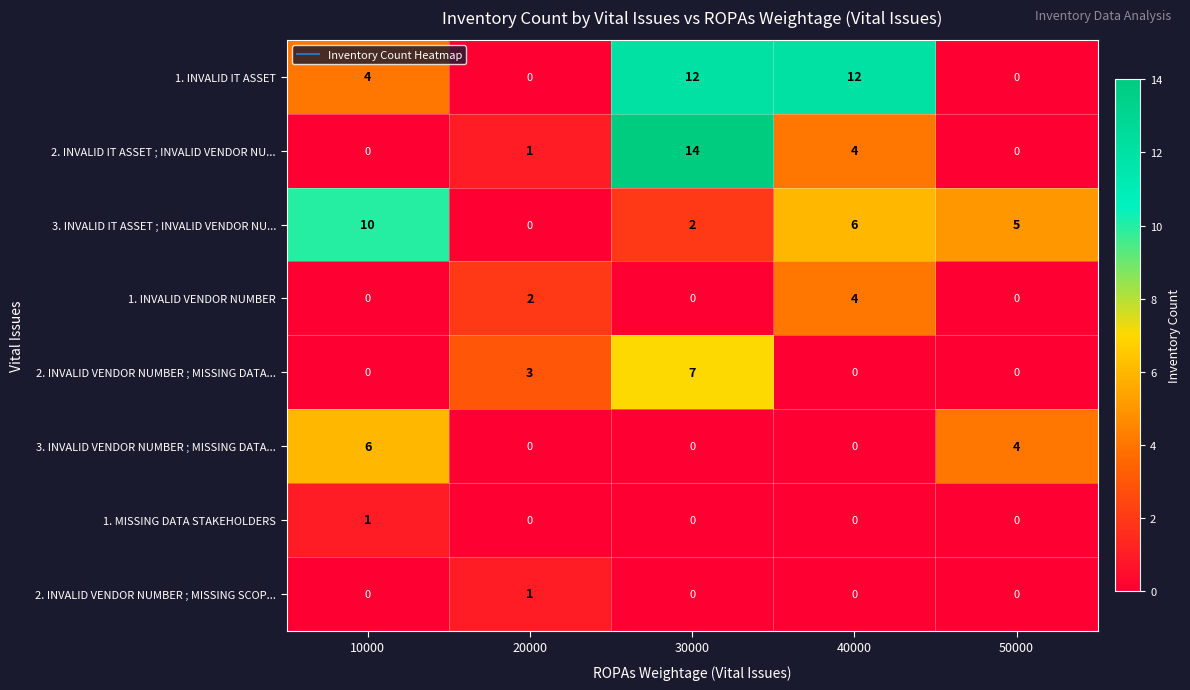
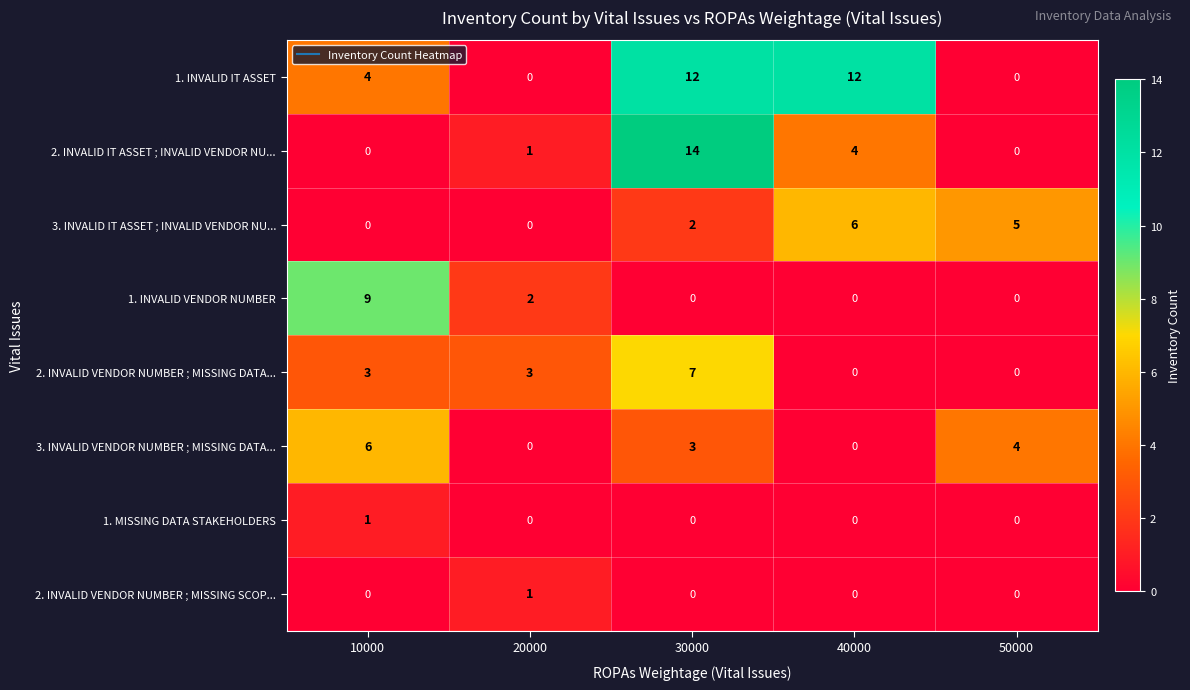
3. INVALID IT ASSET ; INVALID VENDOR NU..., 10000: 10 -> 0
1. INVALID VENDOR NUMBER, 10000: 0 -> 9
1. INVALID VENDOR NUMBER, 40000: 4 -> 0
2. INVALID VENDOR NUMBER ; MISSING DATA..., 10000: 0 -> 3
3. INVALID VENDOR NUMBER ; MISSING DATA..., 30000: 0 -> 3
